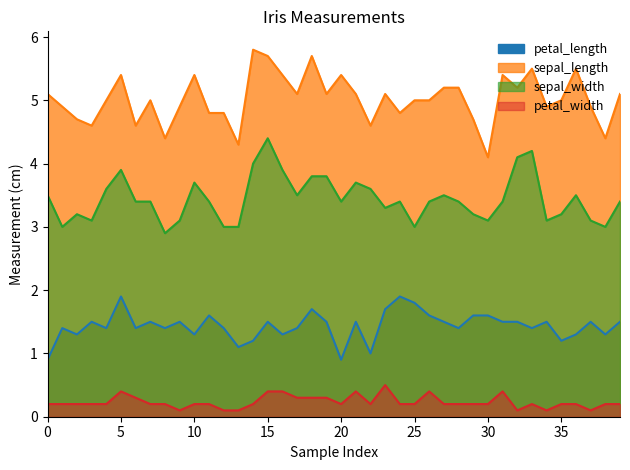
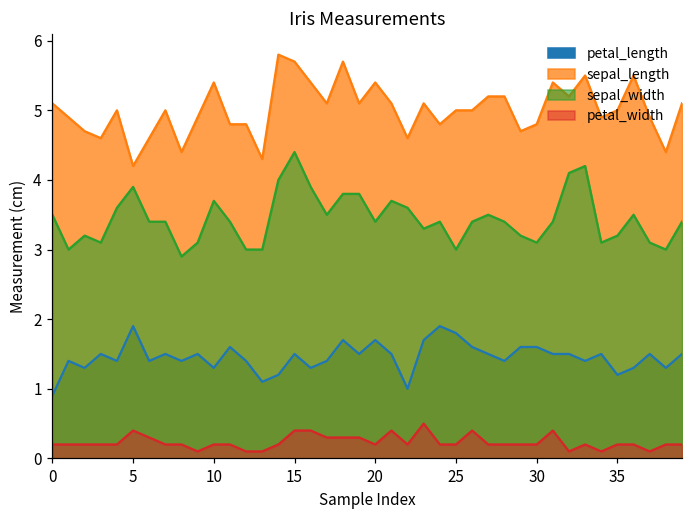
sepal_length, 5: 5.4 -> 4.2
petal_length, 20: 0.9 -> 1.7
sepal_length, 30: 4.1 -> 4.8
